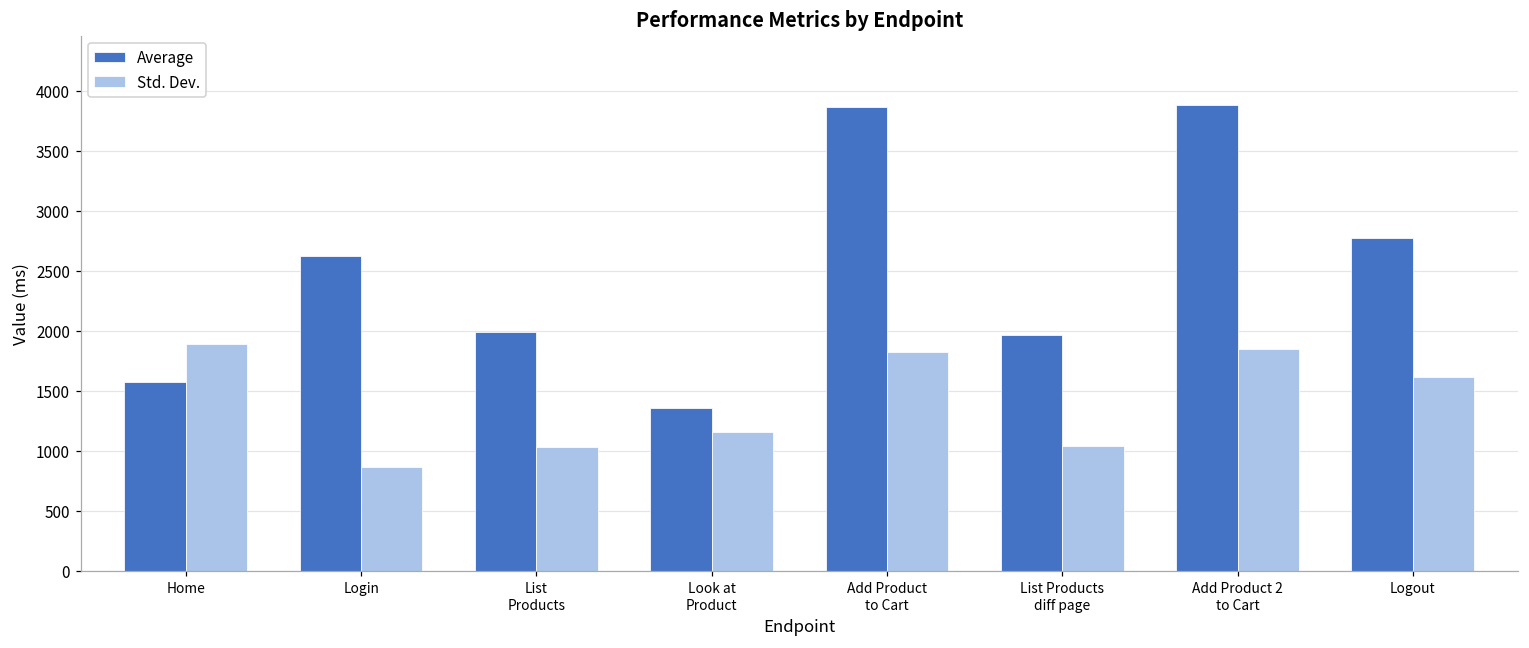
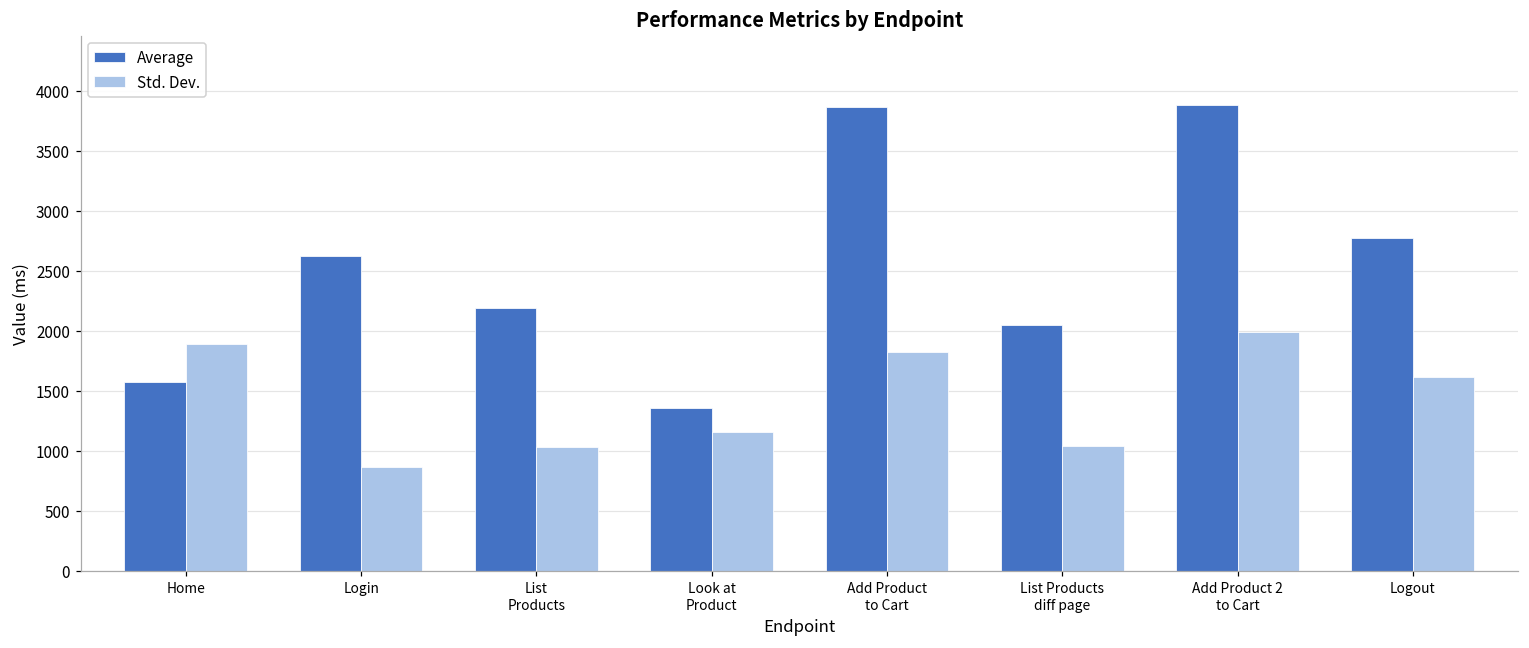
Average, List Products: 1990 -> 2190
Average, List Products diff page: 1960 -> 2050
Std. Dev., Add Product 2 to Cart: 1840 -> 1990
